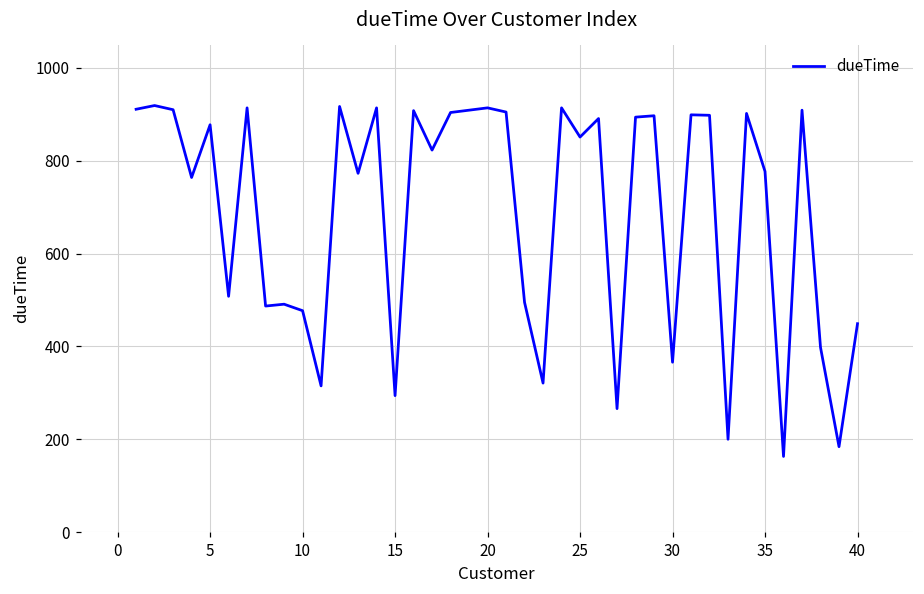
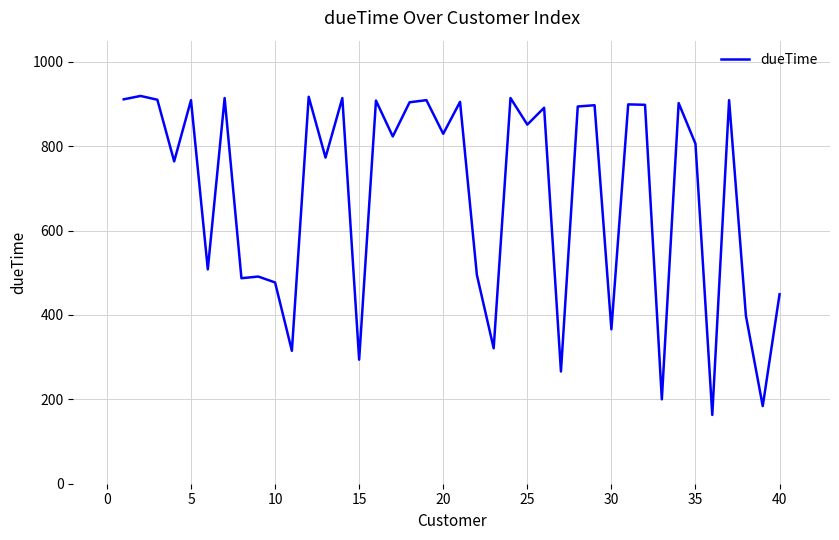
5: 880 -> 910
20: 910 -> 830
35: 780 -> 810
